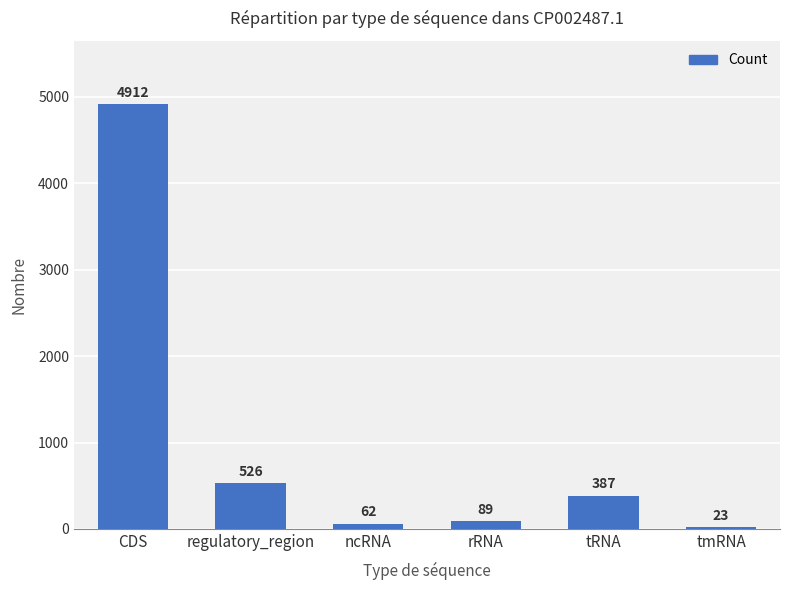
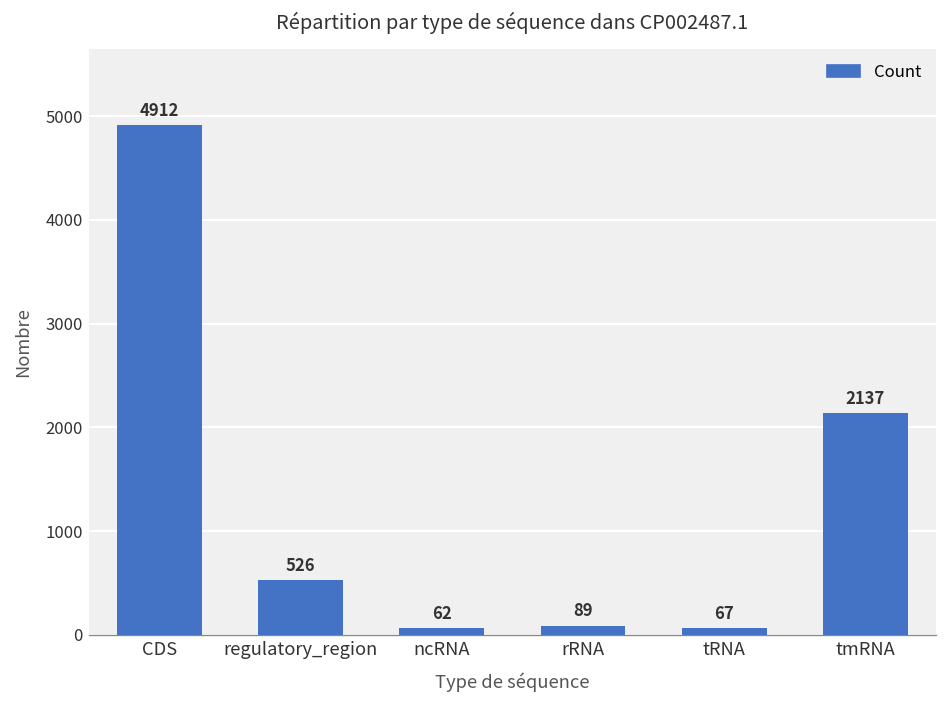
tRNA: 387 -> 67
tmRNA: 23 -> 2137
